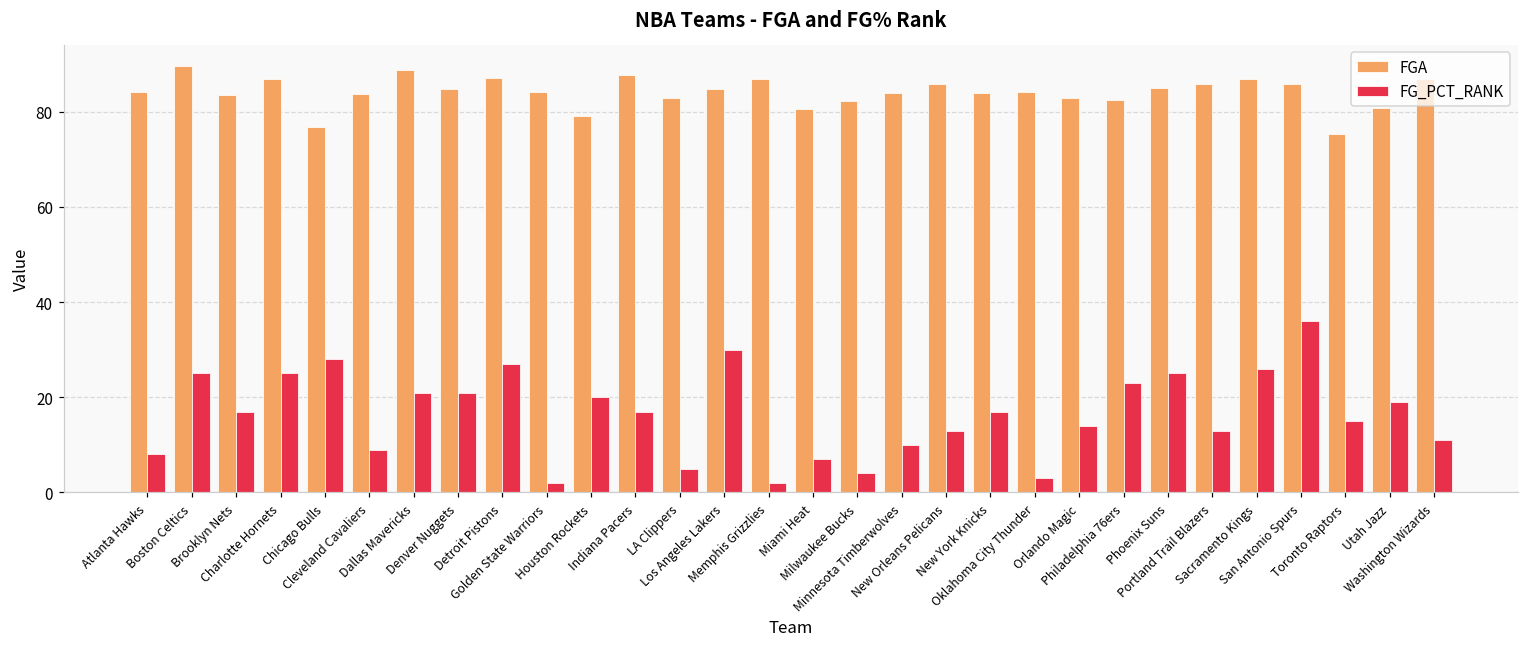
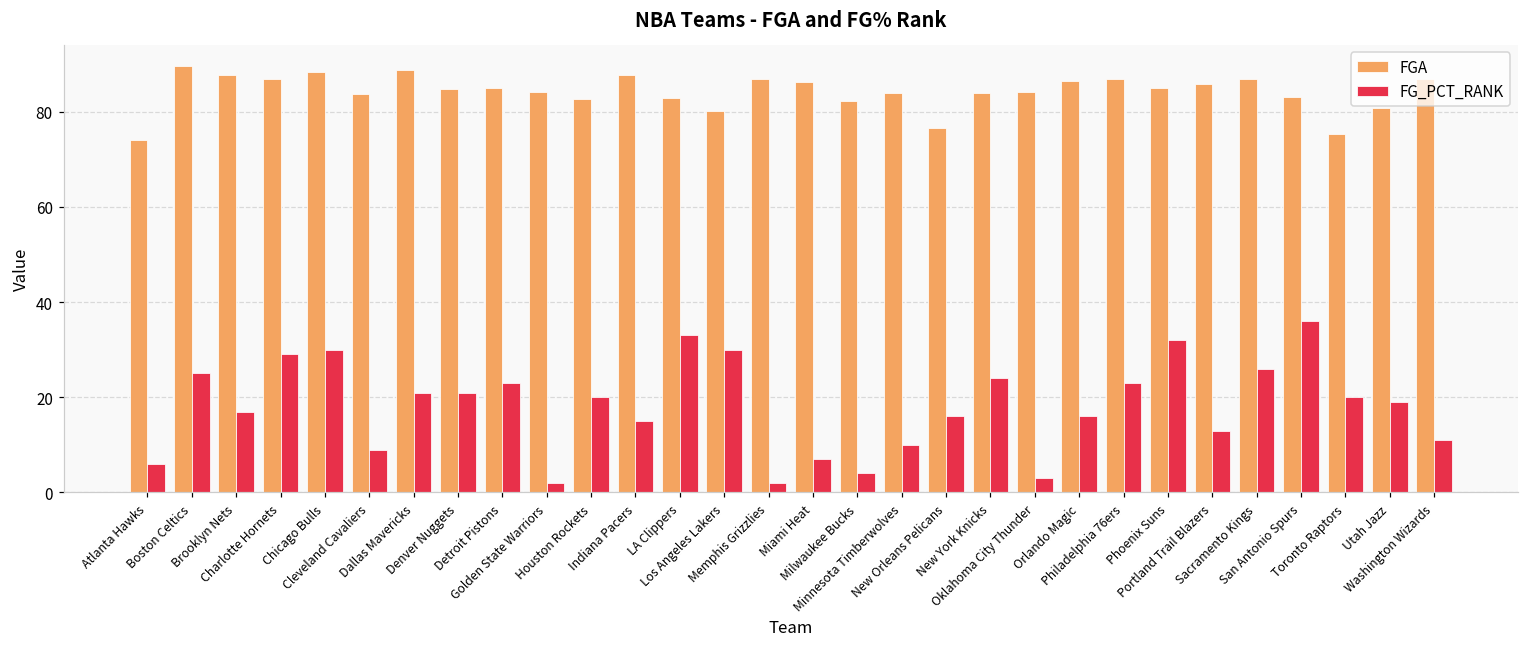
FGA, Atlanta Hawks: 84 -> 74
FG_PCT_RANK, Atlanta Hawks: 8 -> 6
FGA, Brooklyn Nets: 84 -> 88
FG_PCT_RANK, Charlotte Hornets: 25 -> 29
FGA, Chicago Bulls: 77 -> 88
FG_PCT_RANK, Chicago Bulls: 28 -> 30
FGA, Detroit Pistons: 87 -> 85
FG_PCT_RANK, Detroit Pistons: 27 -> 23
FGA, Houston Rockets: 79 -> 83
FG_PCT_RANK, Indiana Pacers: 17 -> 15
FG_PCT_RANK, LA Clippers: 5 -> 33
FGA, Los Angeles Lakers: 85 -> 80
FGA, Miami Heat: 81 -> 86
FGA, New Orleans Pelicans: 86 -> 77
FG_PCT_RANK, New Orleans Pelicans: 13 -> 16
FG_PCT_RANK, New York Knicks: 17 -> 24
FGA, Orlando Magic: 83 -> 87
FG_PCT_RANK, Orlando Magic: 14 -> 16
FGA, Philadelphia 76ers: 83 -> 87
FG_PCT_RANK, Phoenix Suns: 25 -> 32
FGA, San Antonio Spurs: 86 -> 83
FG_PCT_RANK, Toronto Raptors: 15 -> 20
